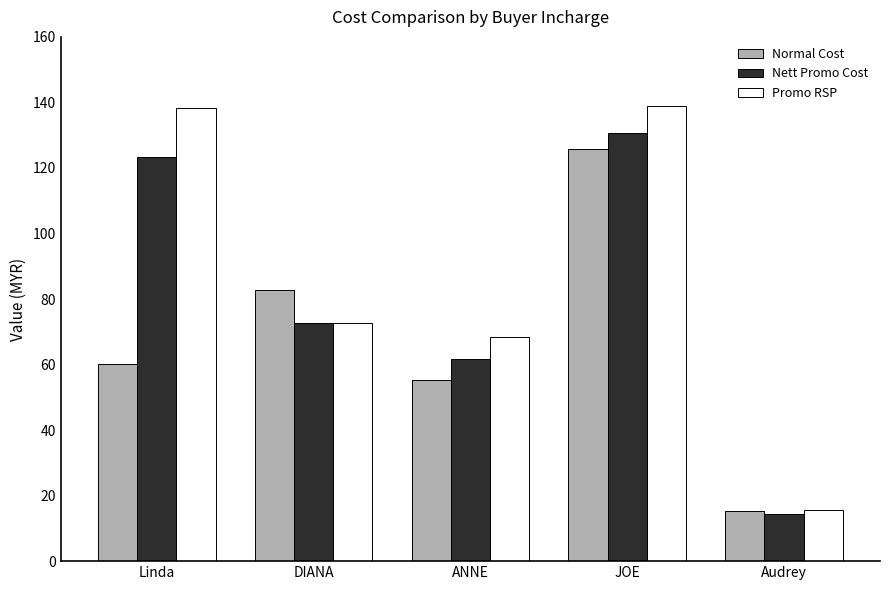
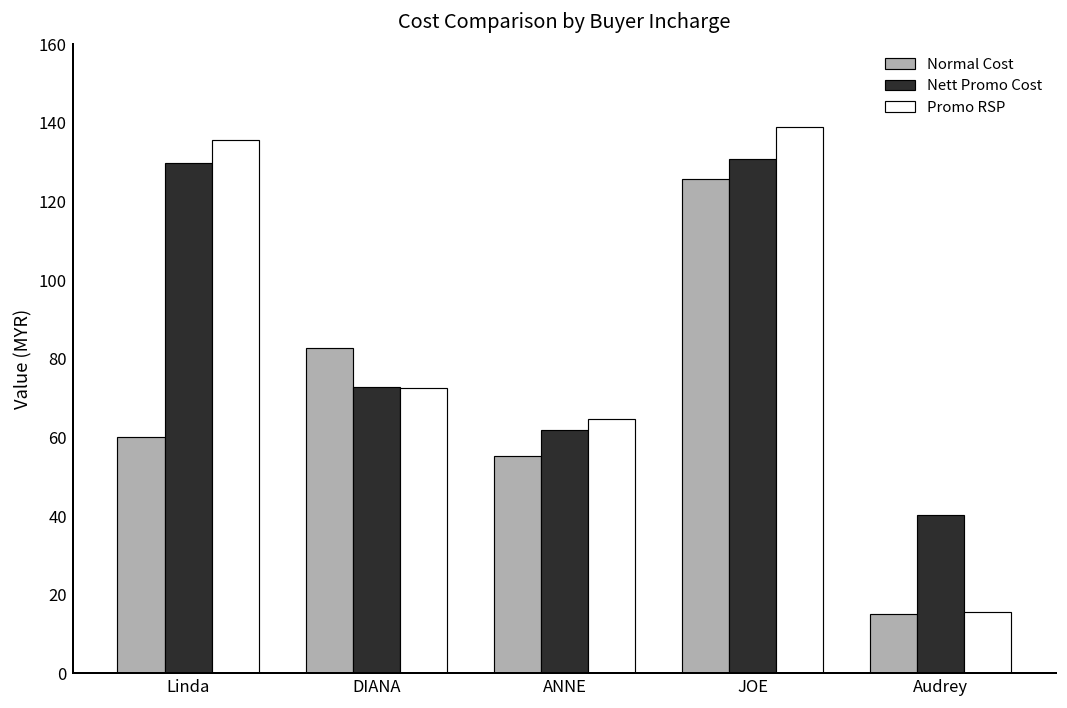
Nett Promo Cost, Linda: 123 -> 130
Promo RSP, Linda: 138 -> 136
Promo RSP, ANNE: 68 -> 65
Nett Promo Cost, Audrey: 14 -> 40
